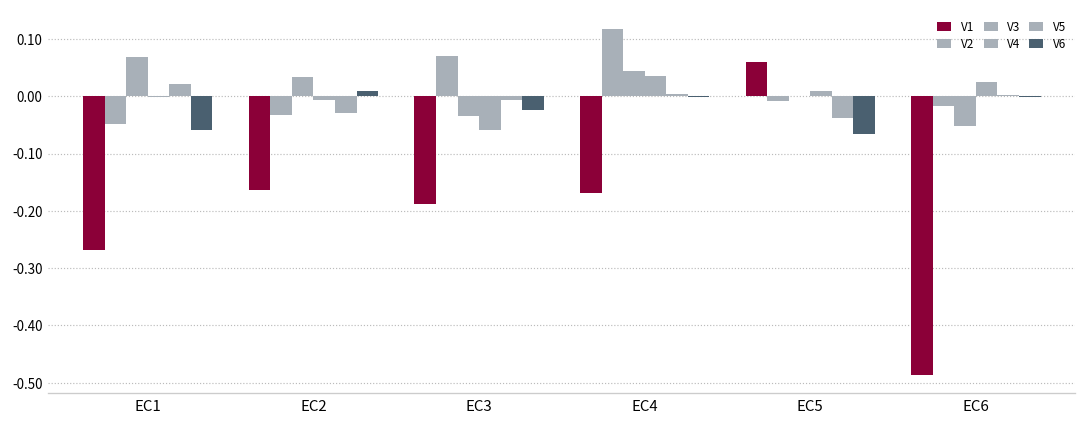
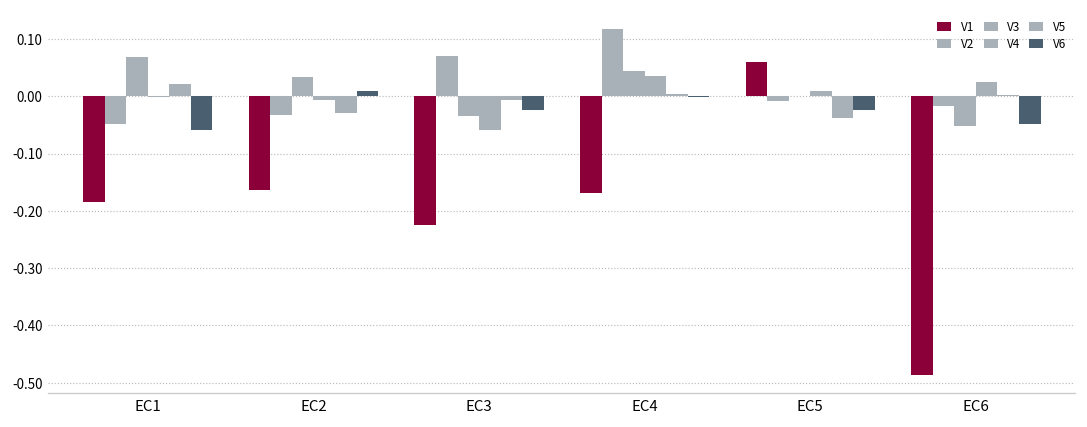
V1, EC1: -0.27 -> -0.18
V1, EC3: -0.19 -> -0.22
V6, EC5: -0.07 -> -0.02
V6, EC6: 0.00 -> -0.05
